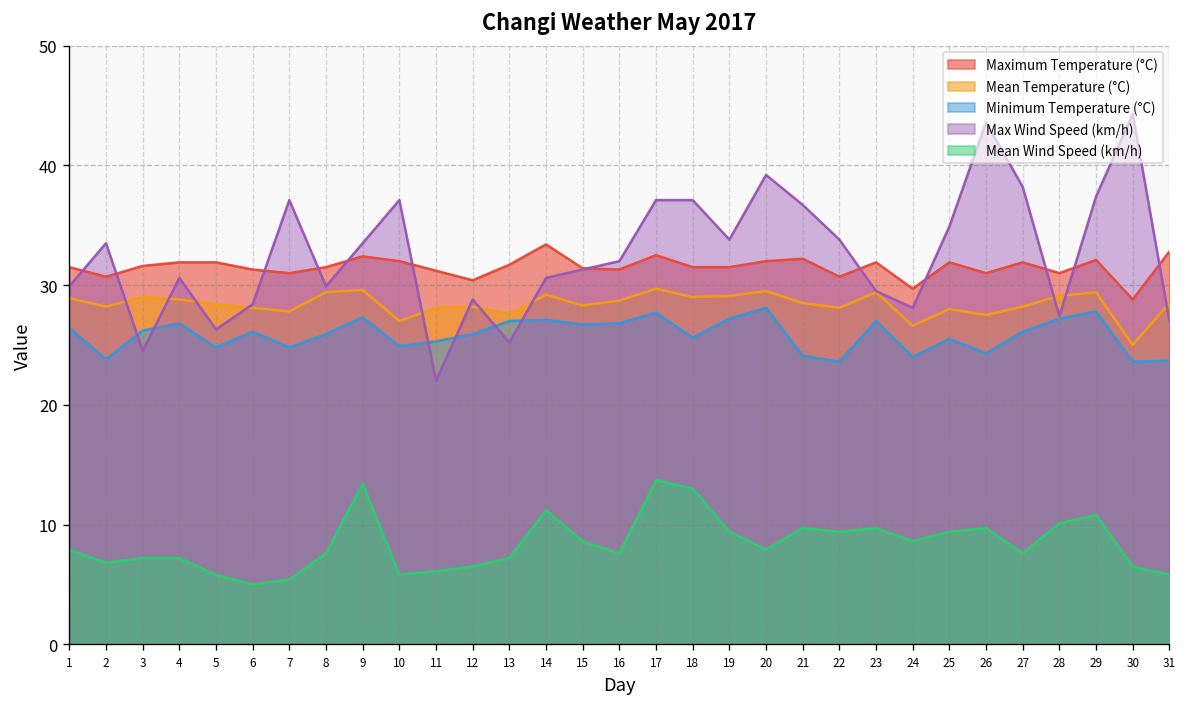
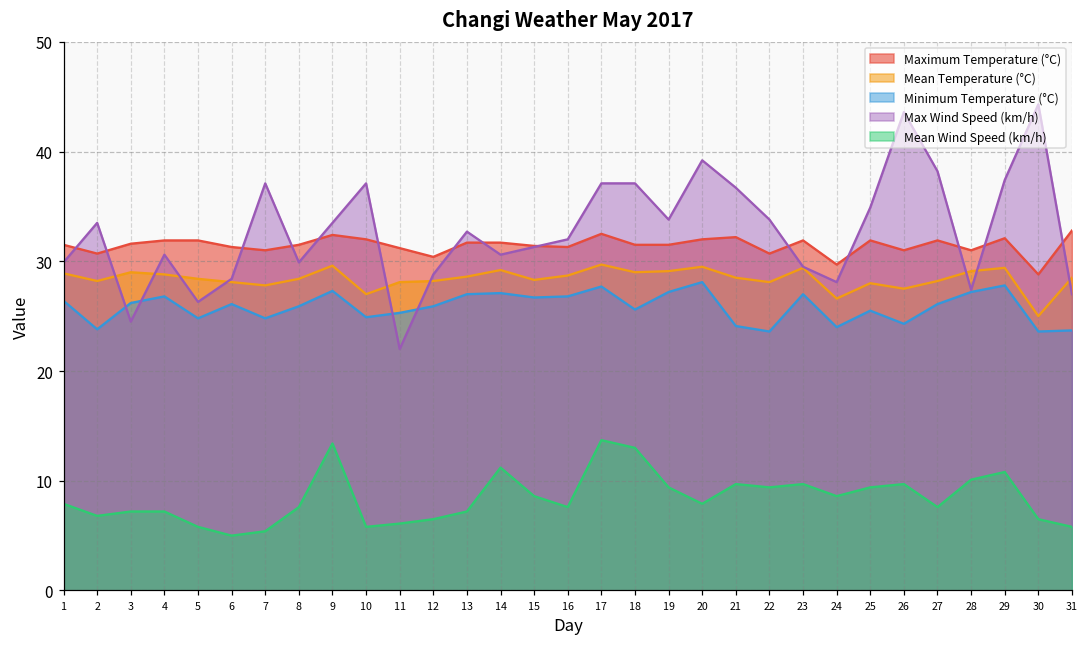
Mean Temperature (°C), 8: 29 -> 28
Mean Temperature (°C), 13: 28 -> 29
Max Wind Speed (km/h), 13: 25 -> 33
Maximum Temperature (°C), 14: 33 -> 32
